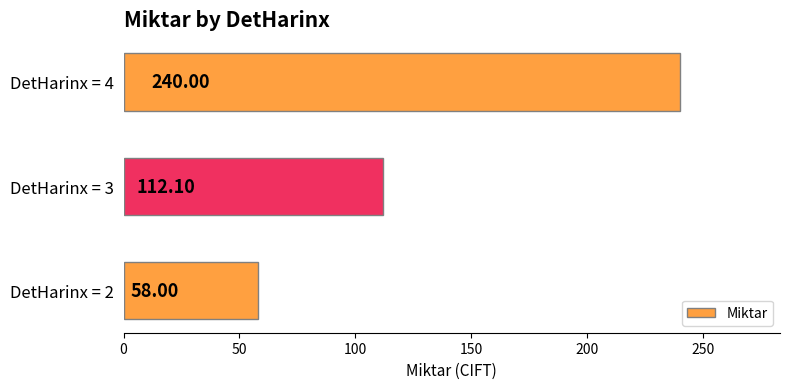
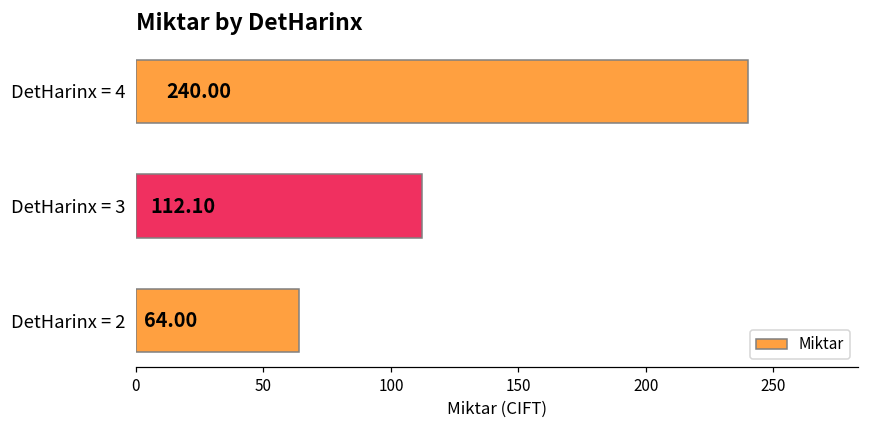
DetHarinx = 2: 58.00 -> 64.00
